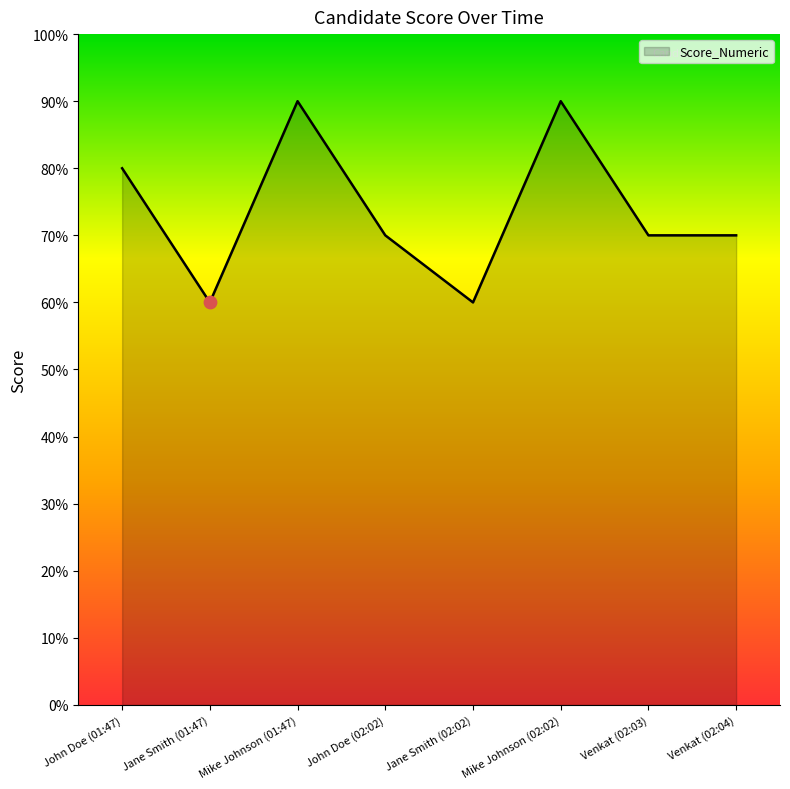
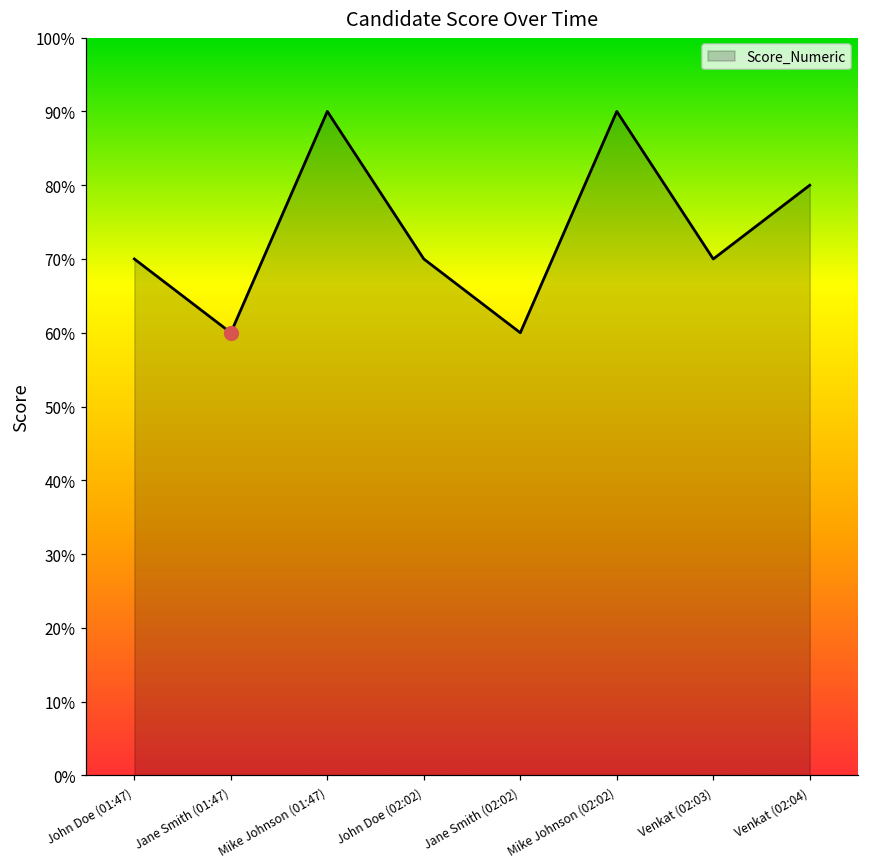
Score_Numeric, John Doe (01:47): 80% -> 70%
Score_Numeric, Venkat (02:04): 70% -> 80%
